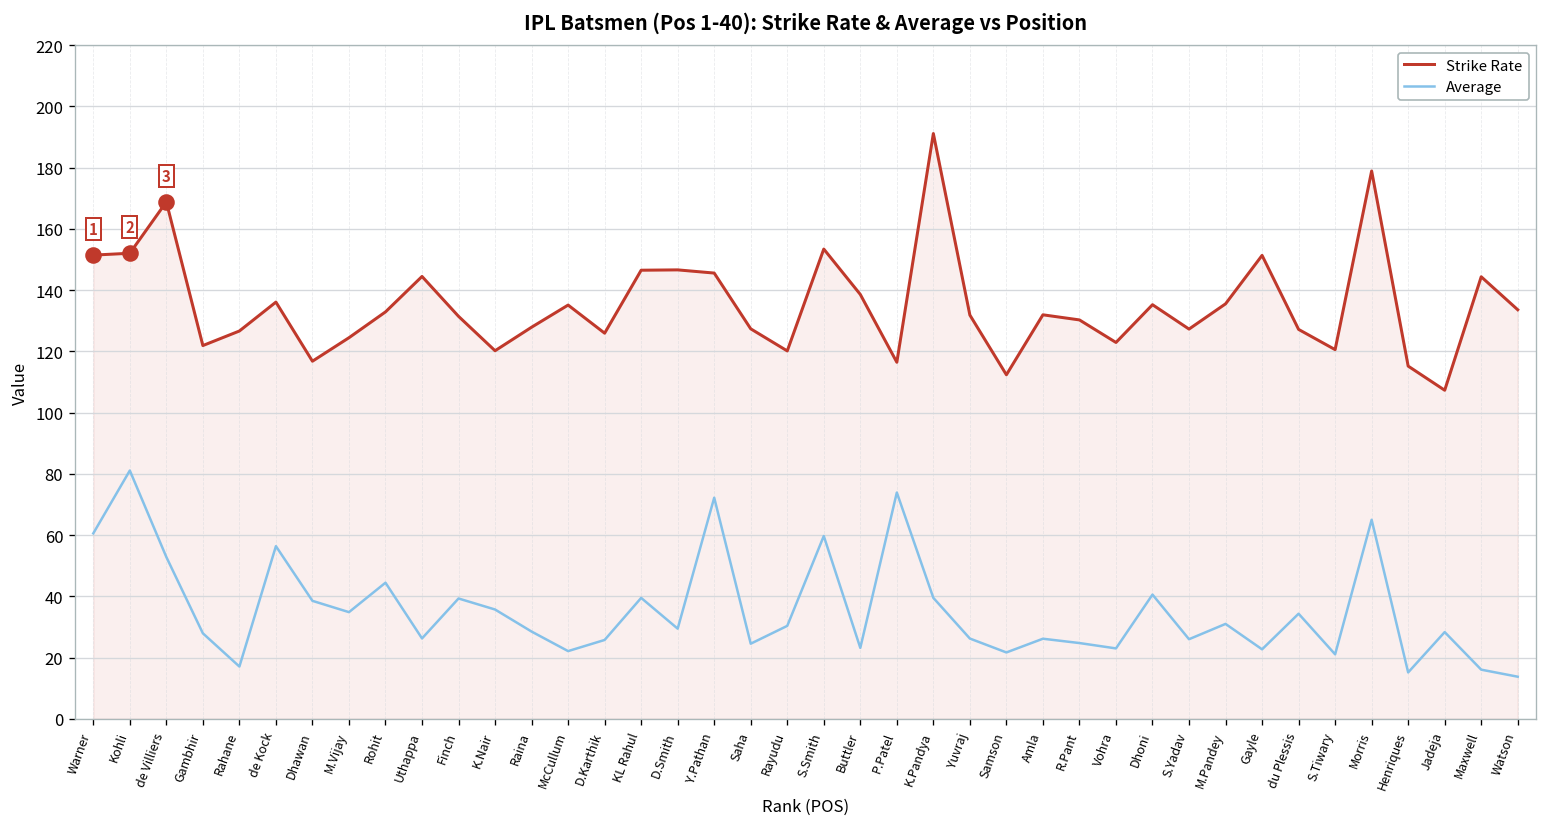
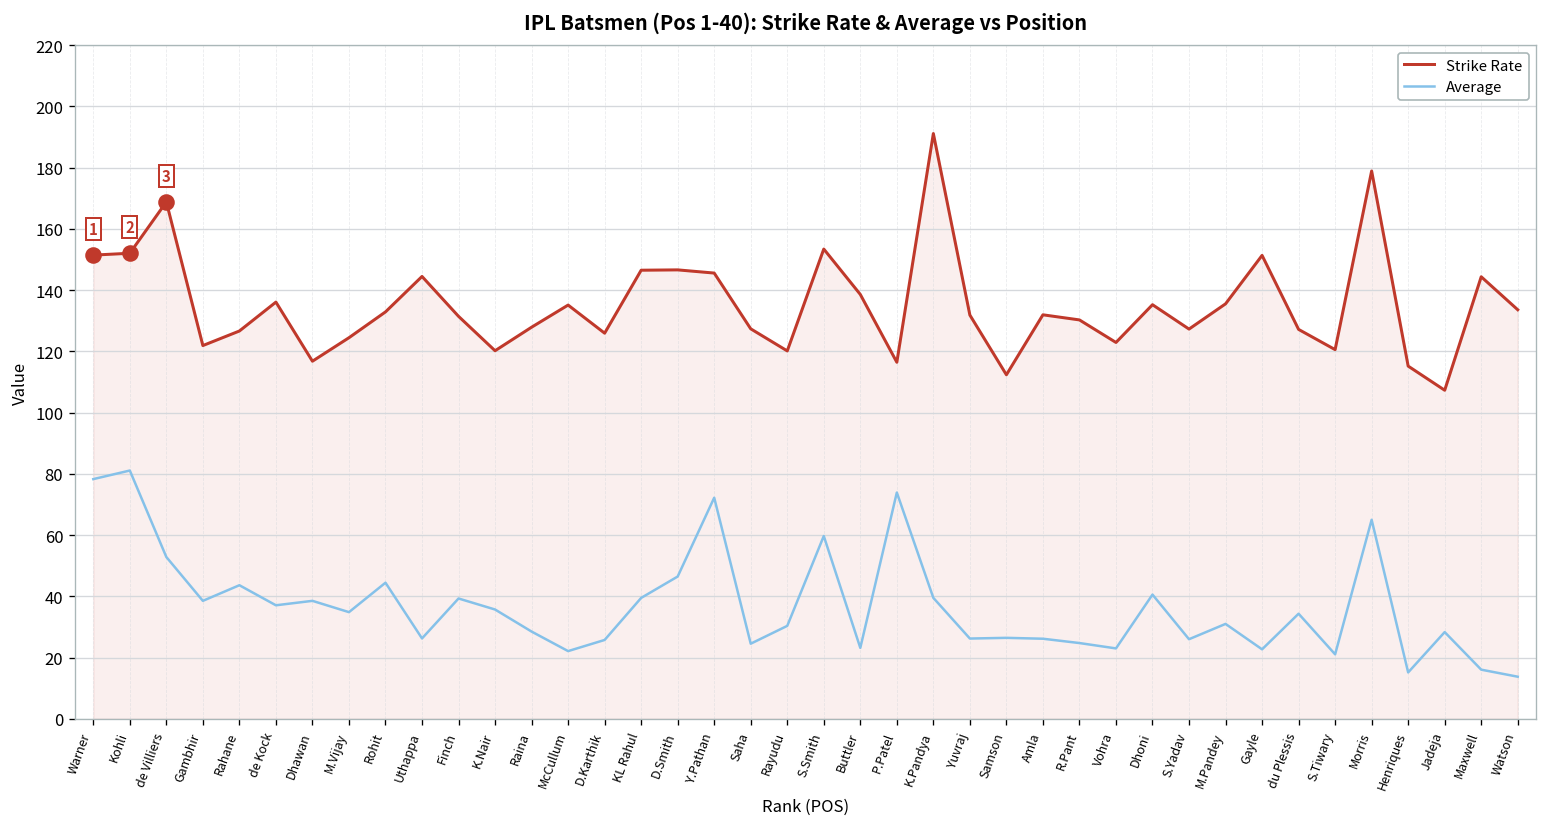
Average, Warner: 61 -> 78
Average, Gambhir: 28 -> 39
Average, Rahane: 17 -> 44
Average, de Kock: 56 -> 37
Average, D.Smith: 29 -> 46
Average, Samson: 22 -> 26
